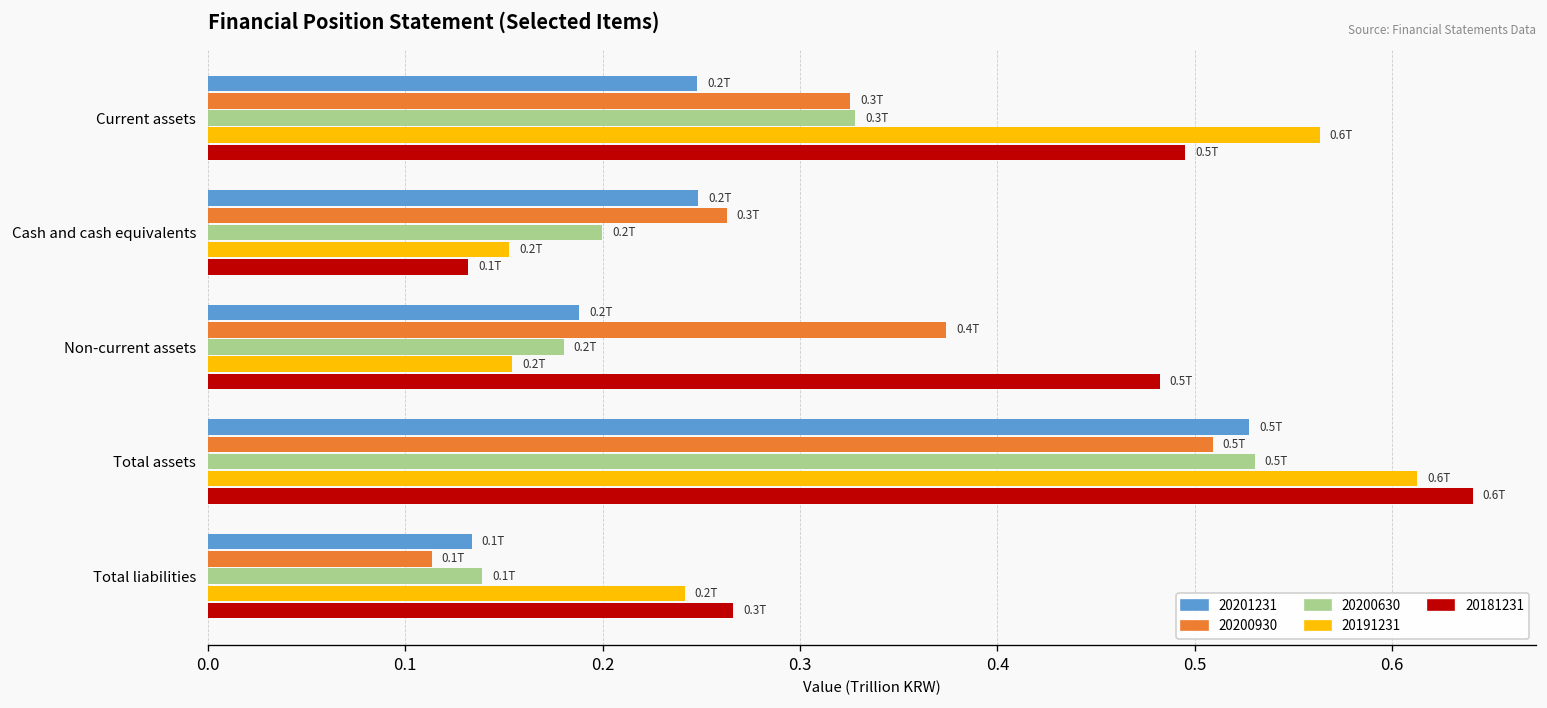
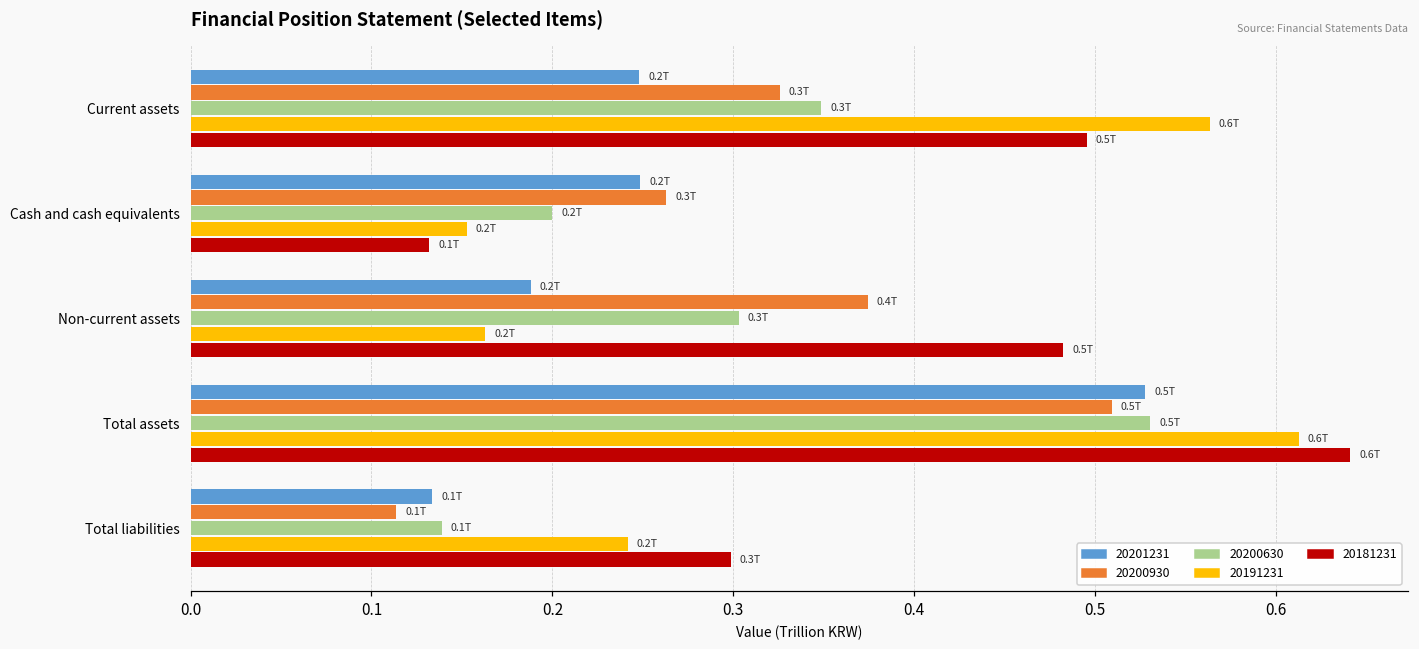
20200630, Current assets: 0.328 -> 0.349
20200630, Non-current assets: 0.2T -> 0.3T
20191231, Non-current assets: 0.154 -> 0.163
20181231, Total liabilities: 0.266 -> 0.299
